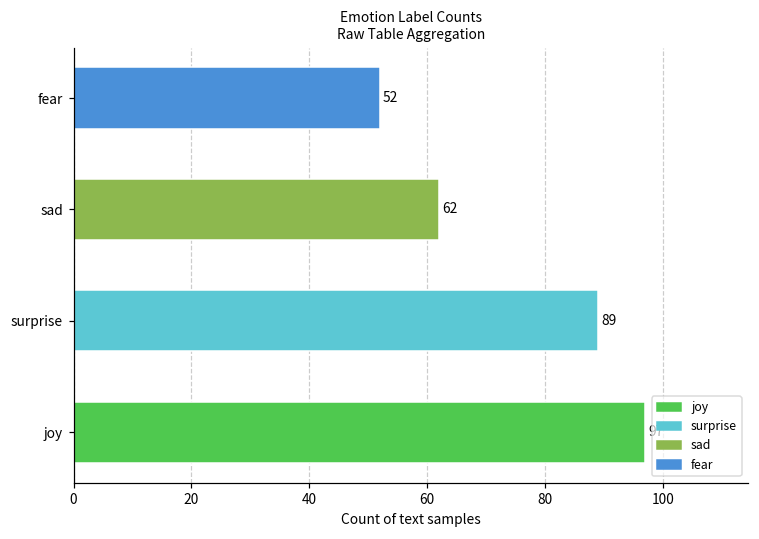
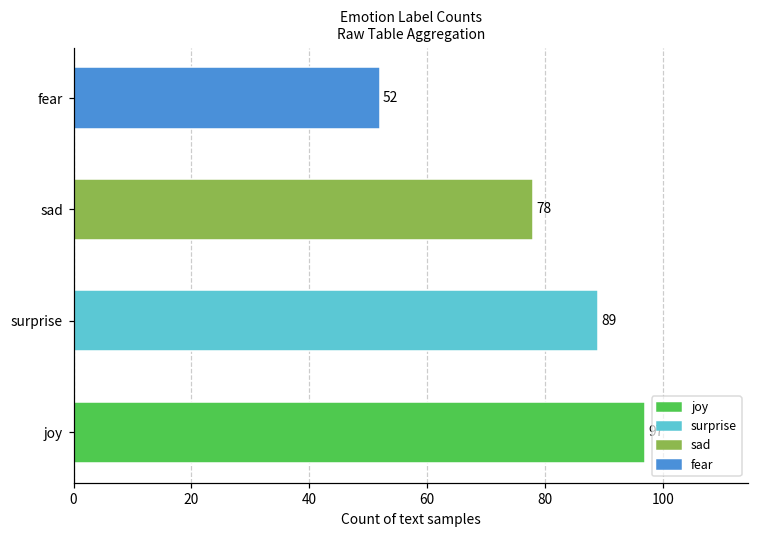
sad: 62 -> 78
